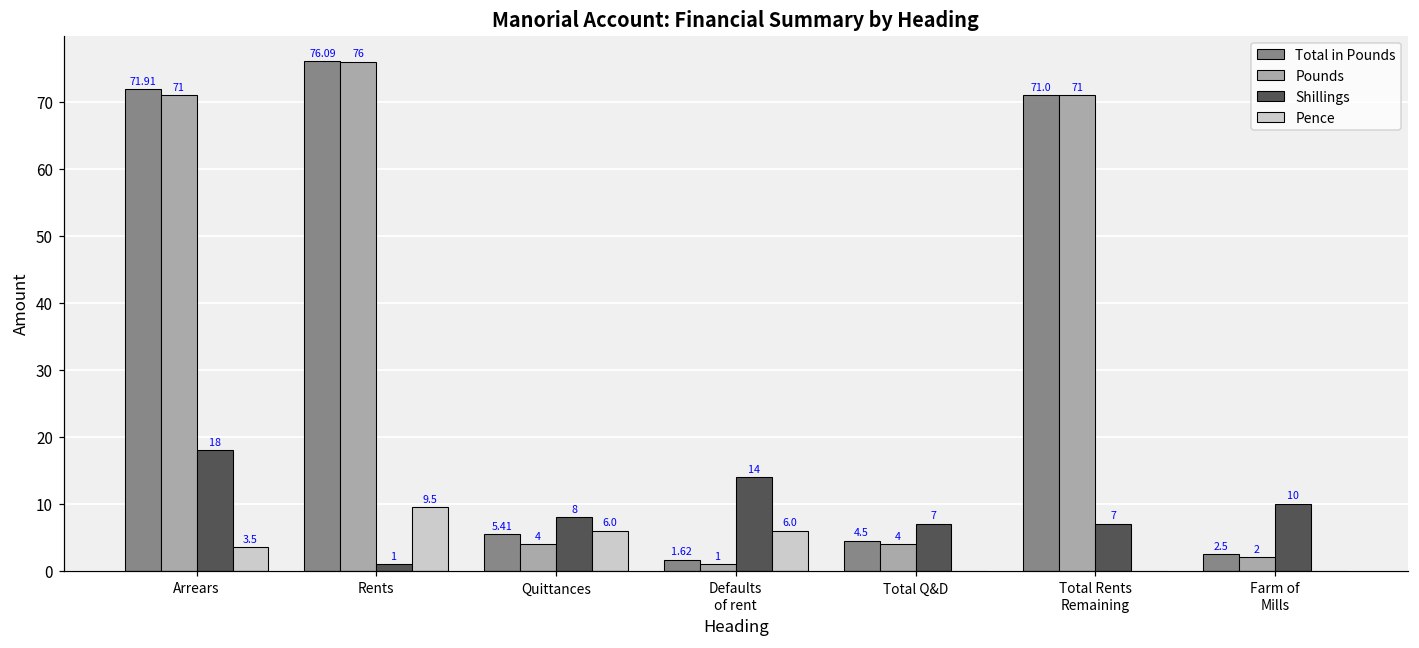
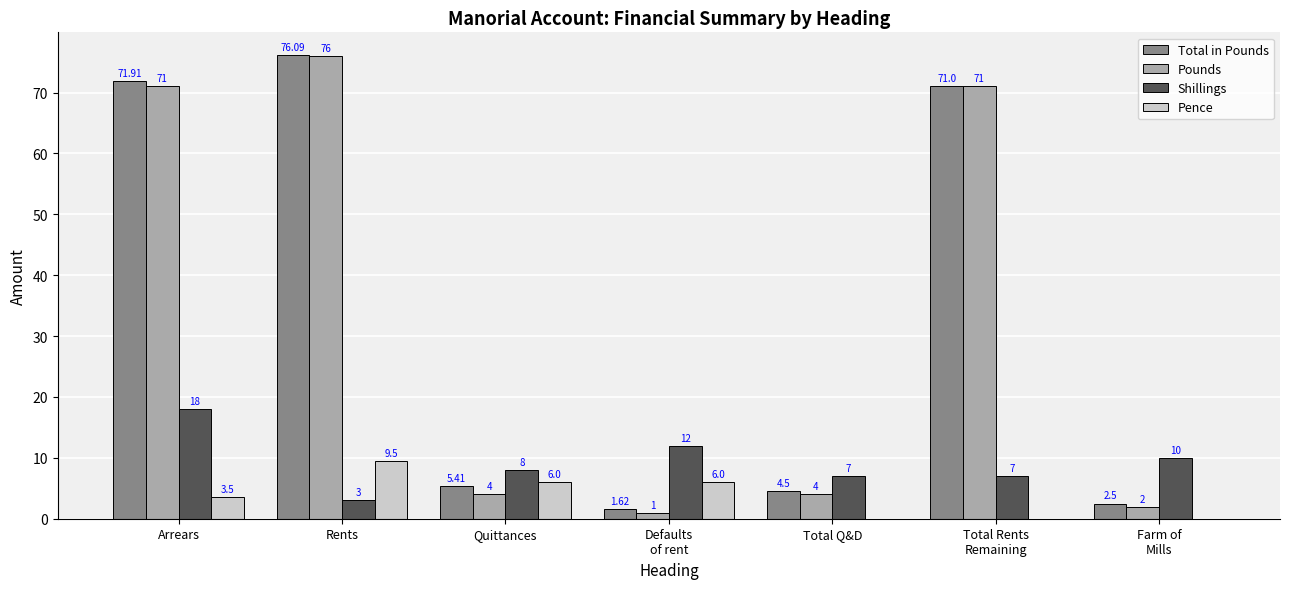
Shillings, Rents: 1 -> 3
Shillings, Defaults of rent: 14 -> 12
